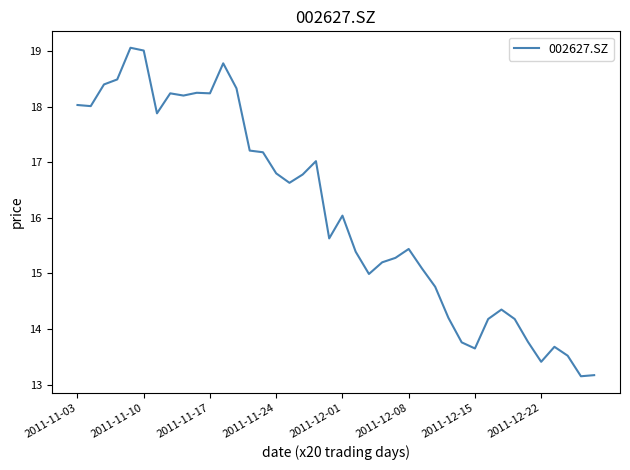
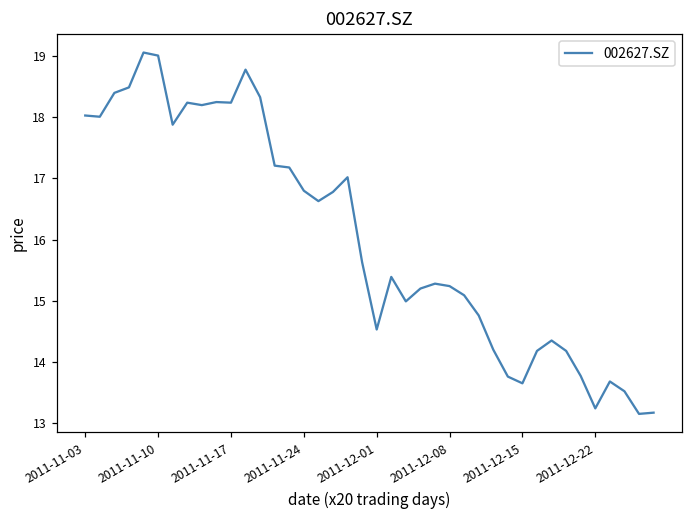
2011-12-01: 16.0 -> 14.5
2011-12-08: 15.4 -> 15.2
2011-12-22: 13.4 -> 13.2
